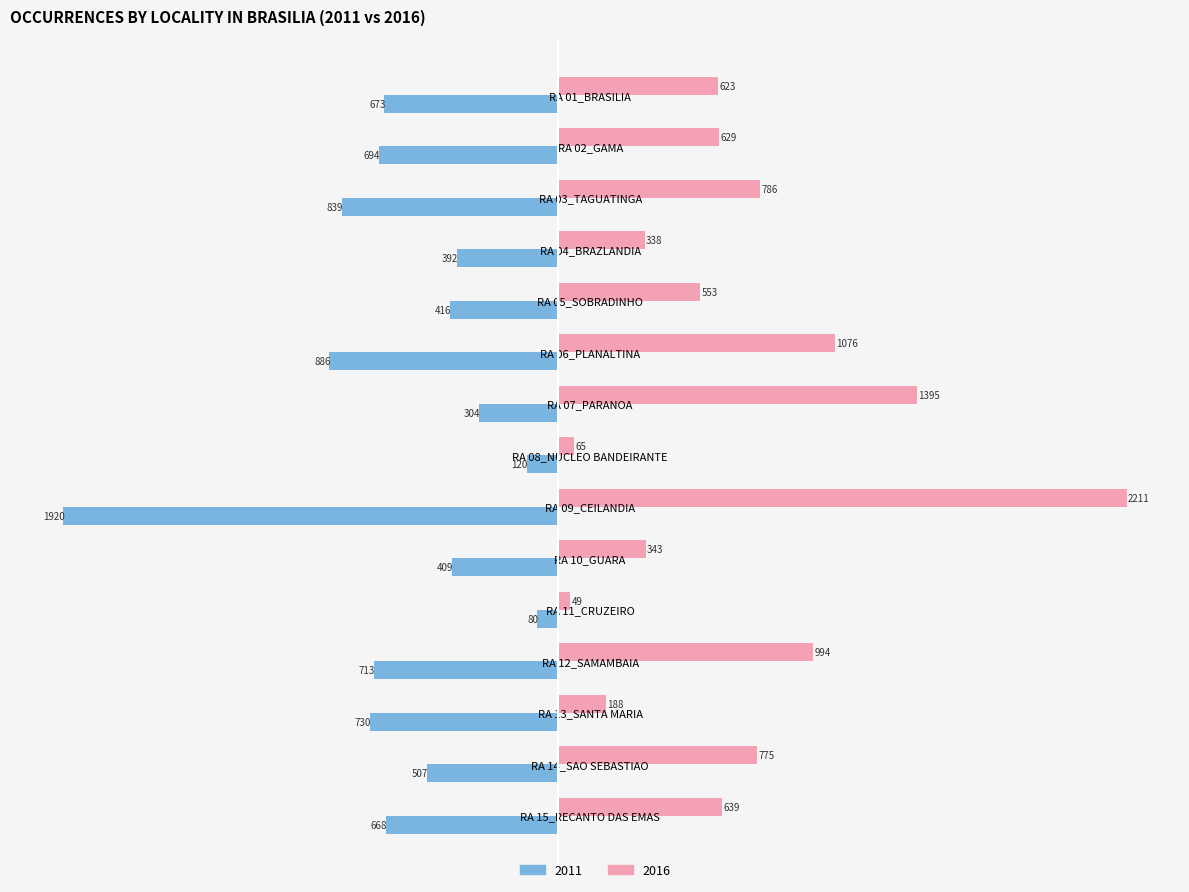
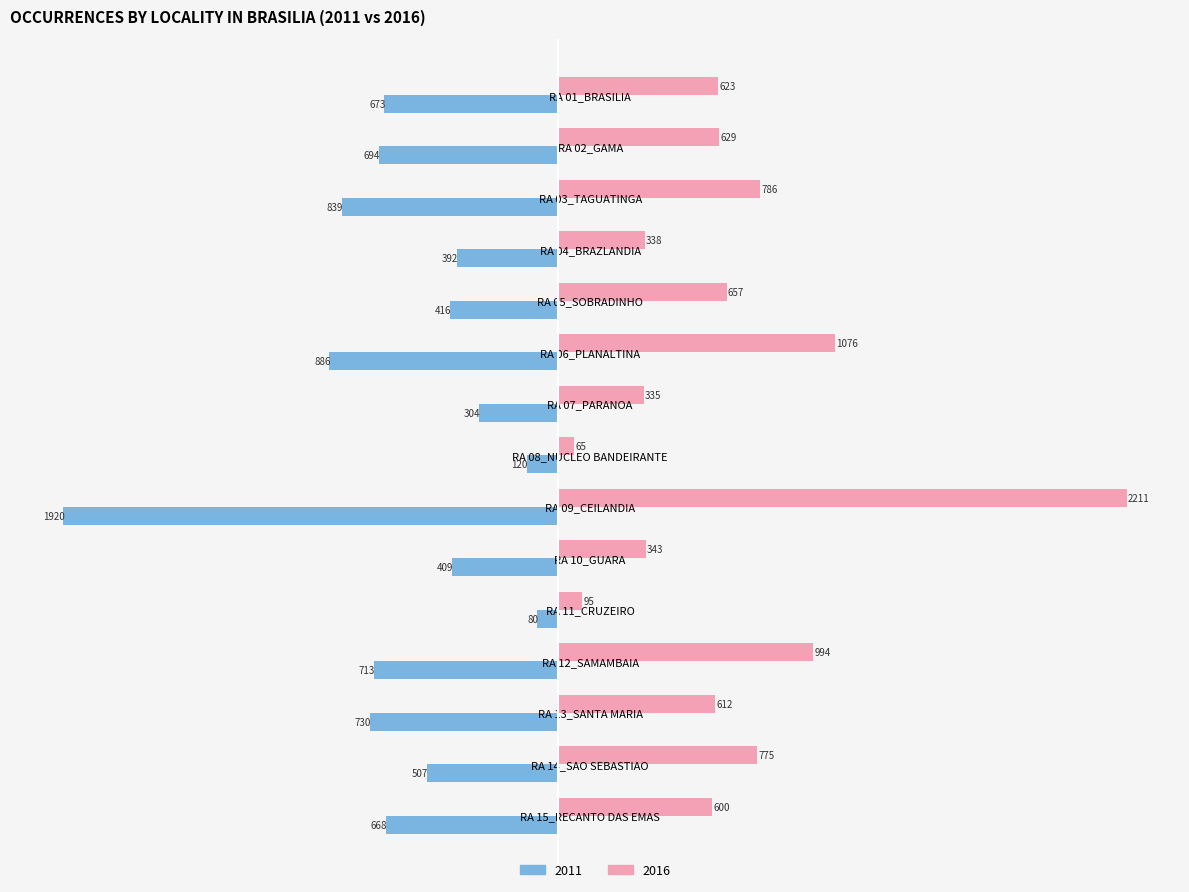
2016, RA 05_SOBRADINHO: 553 -> 657
2016, RA 07_PARANOA: 1395 -> 335
2016, RA 11_CRUZEIRO: 49 -> 95
2016, RA 13_SANTA MARIA: 188 -> 612
2016, RA 15_RECANTO DAS EMAS: 639 -> 600
